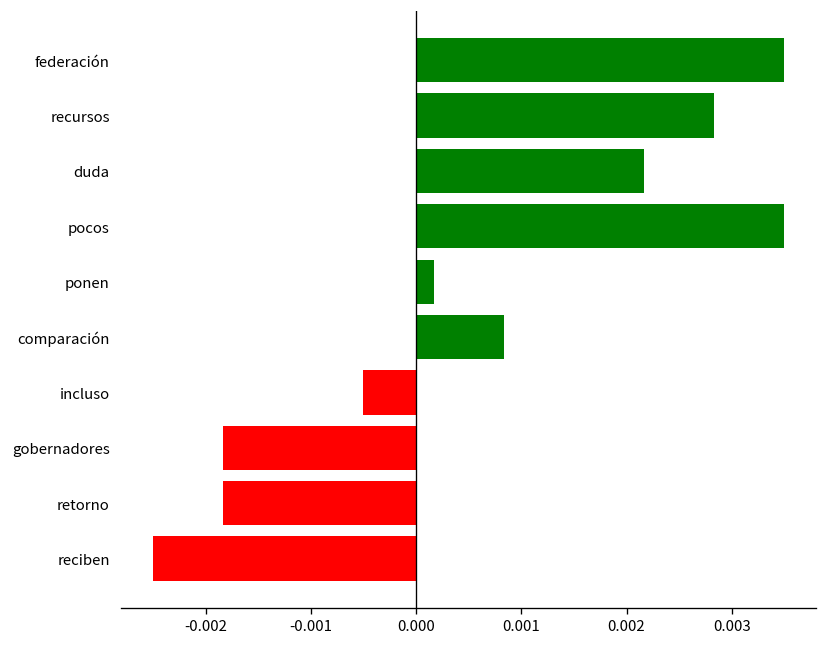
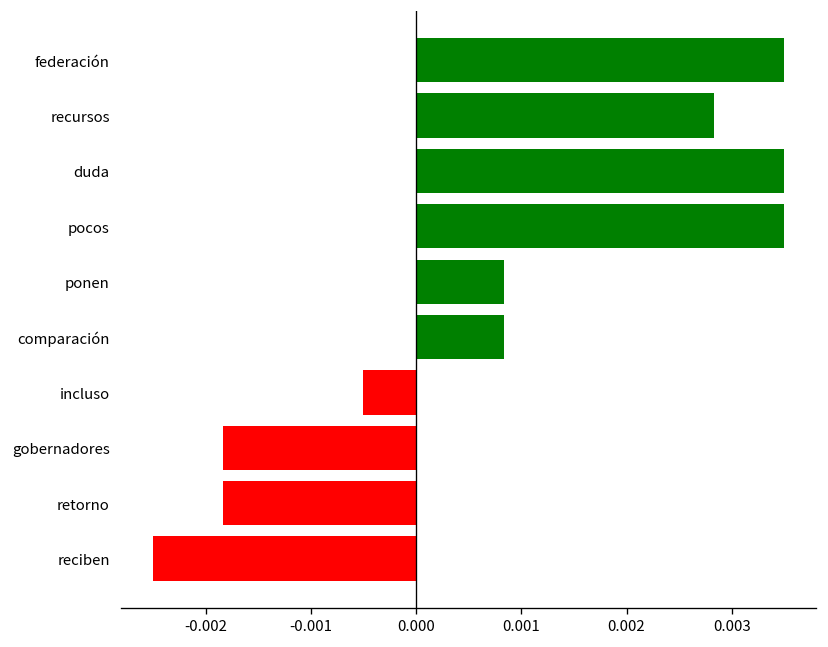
duda: 0.0022 -> 0.0035
ponen: 0.0002 -> 0.0008
